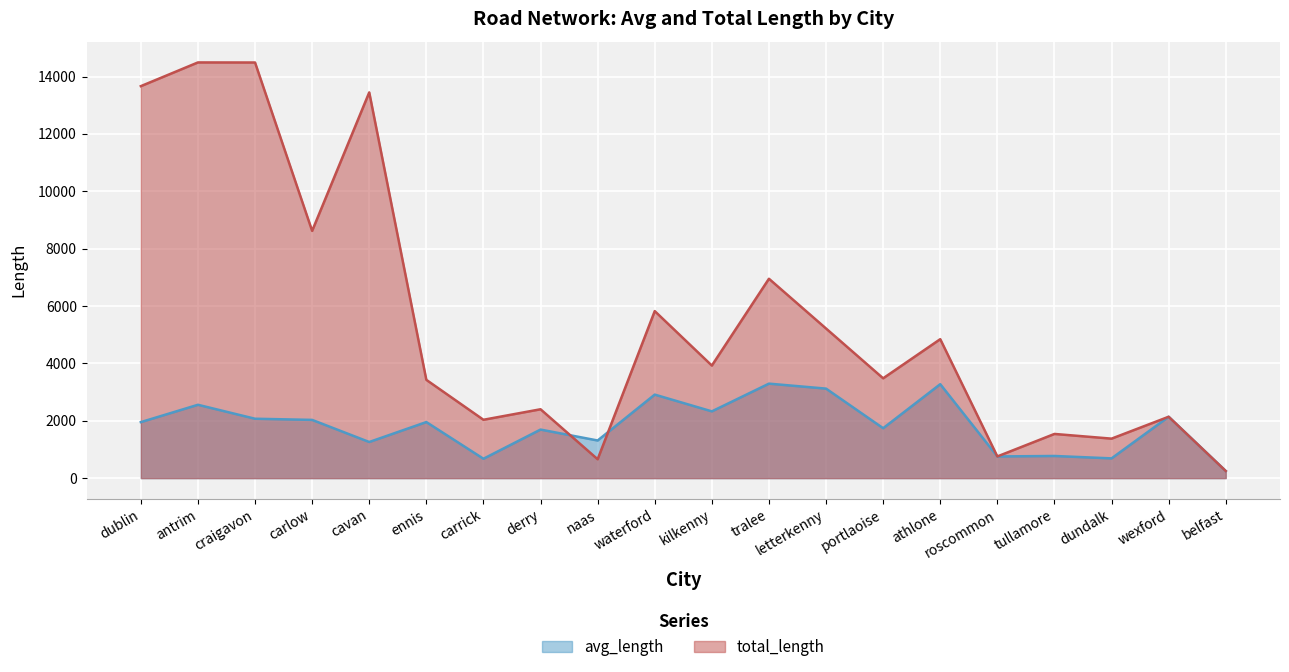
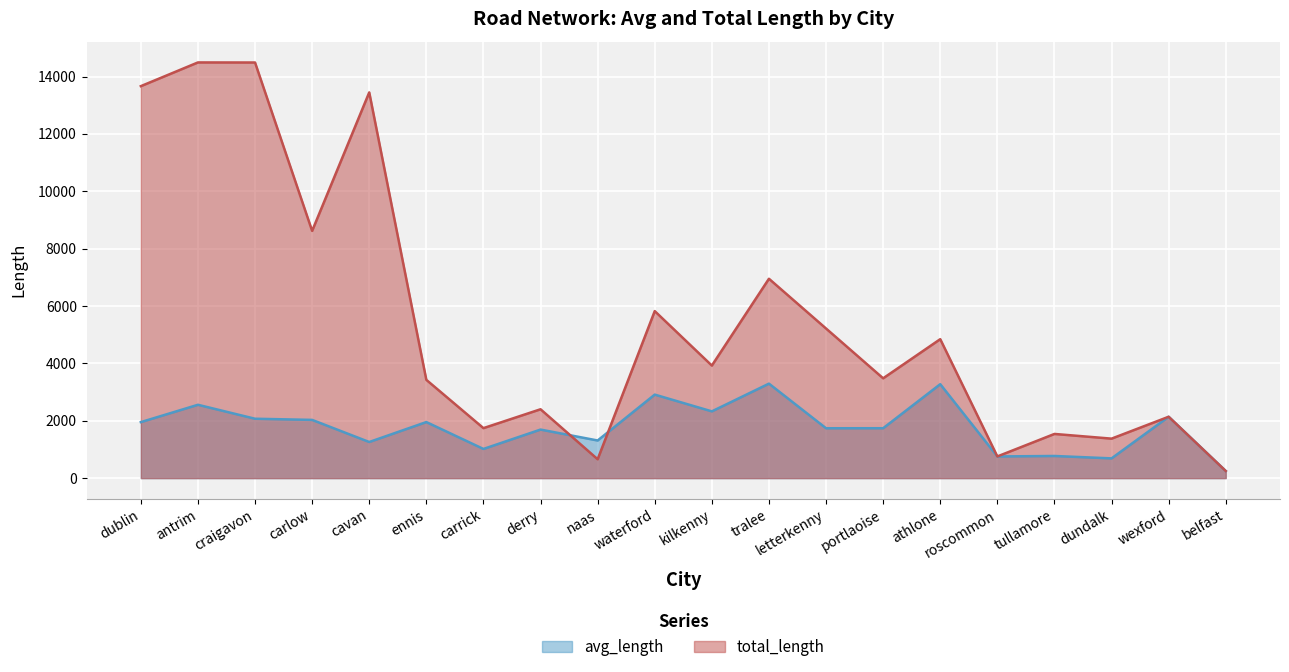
avg_length, carrick: 700 -> 1000
total_length, carrick: 2000 -> 1700
avg_length, letterkenny: 3100 -> 1700
